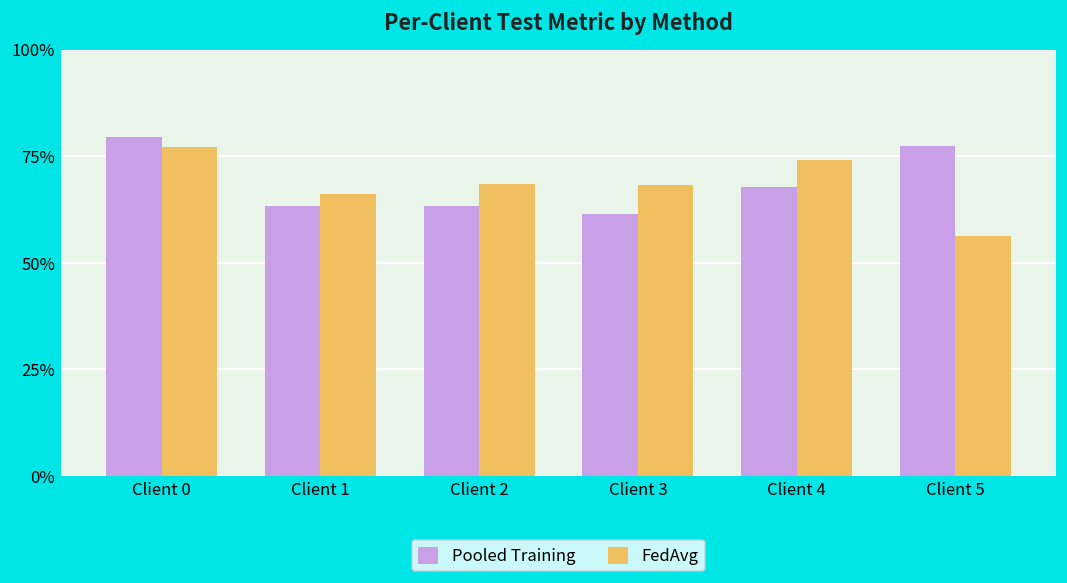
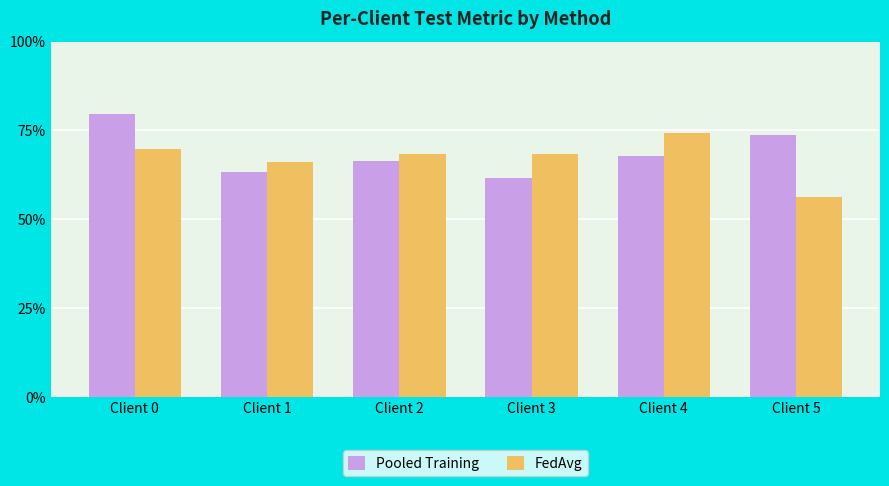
FedAvg, Client 0: 77% -> 70%
Pooled Training, Client 2: 63% -> 66%
Pooled Training, Client 5: 77% -> 74%
